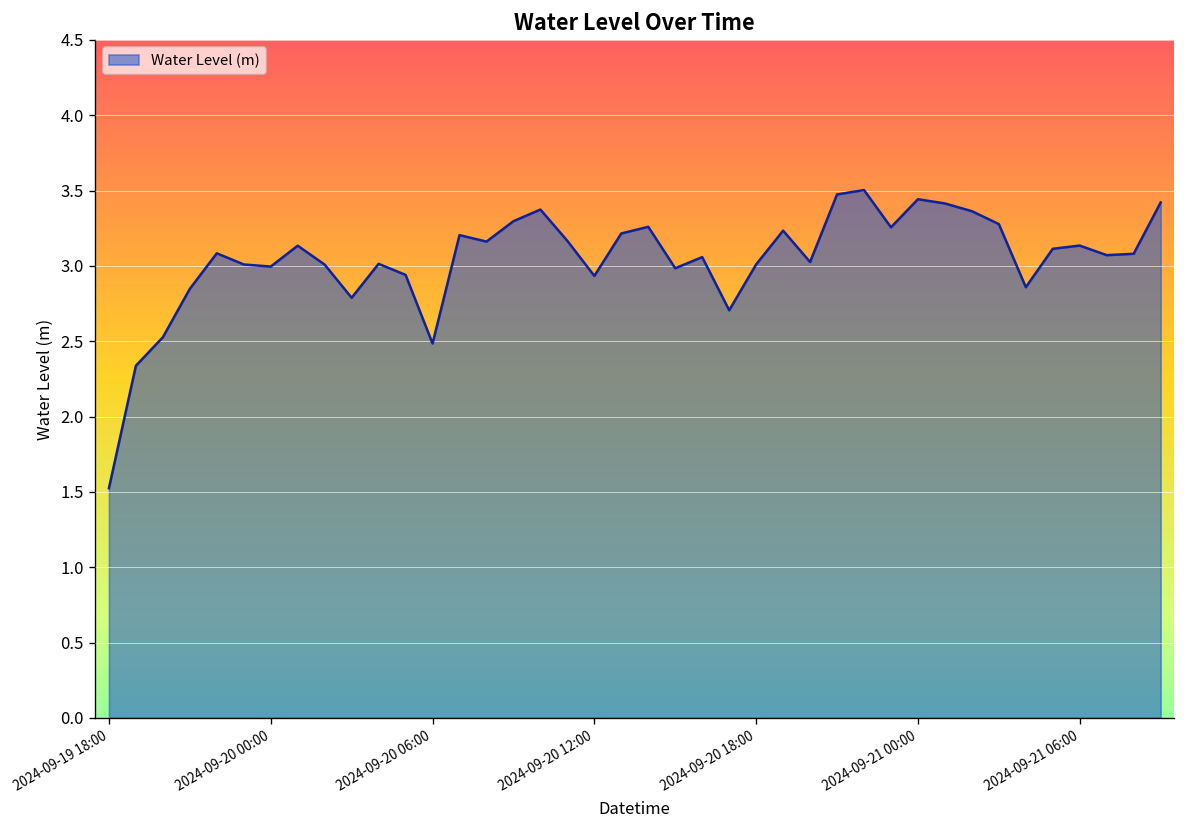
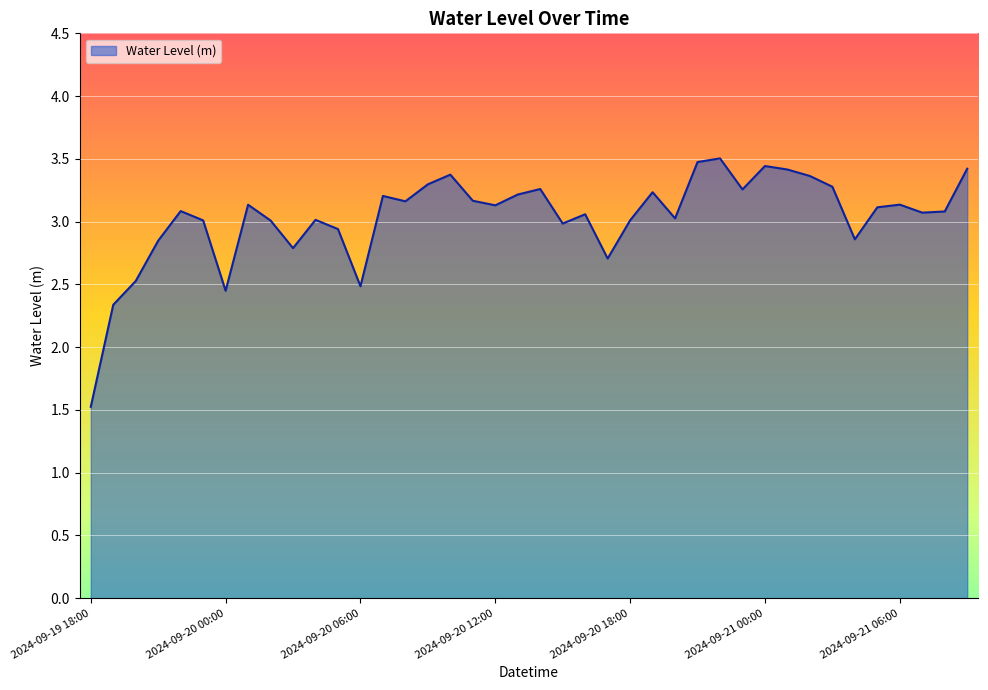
2024-09-20 00:00: 3.00 -> 2.45
2024-09-20 12:00: 2.93 -> 3.13
